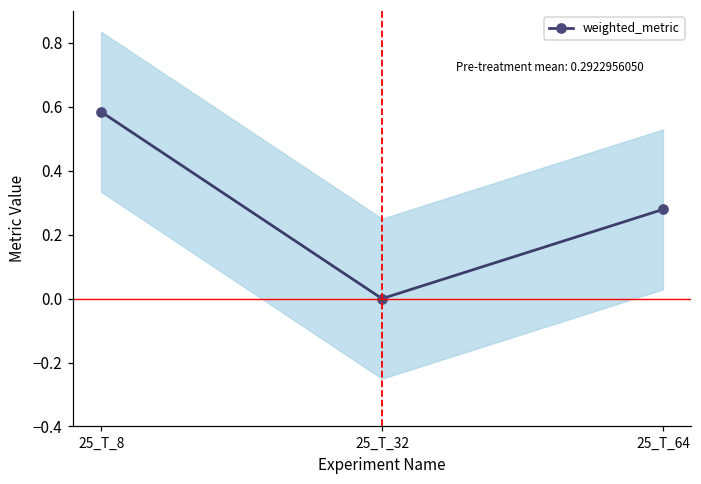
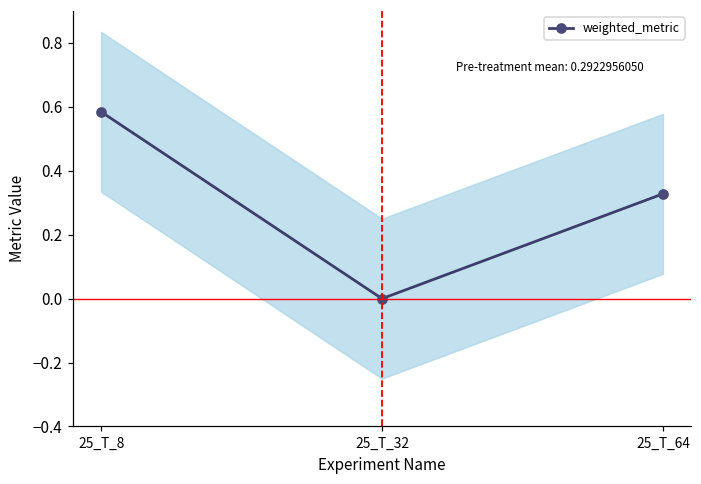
weighted_metric, 25_T_64: 0.28 -> 0.33
